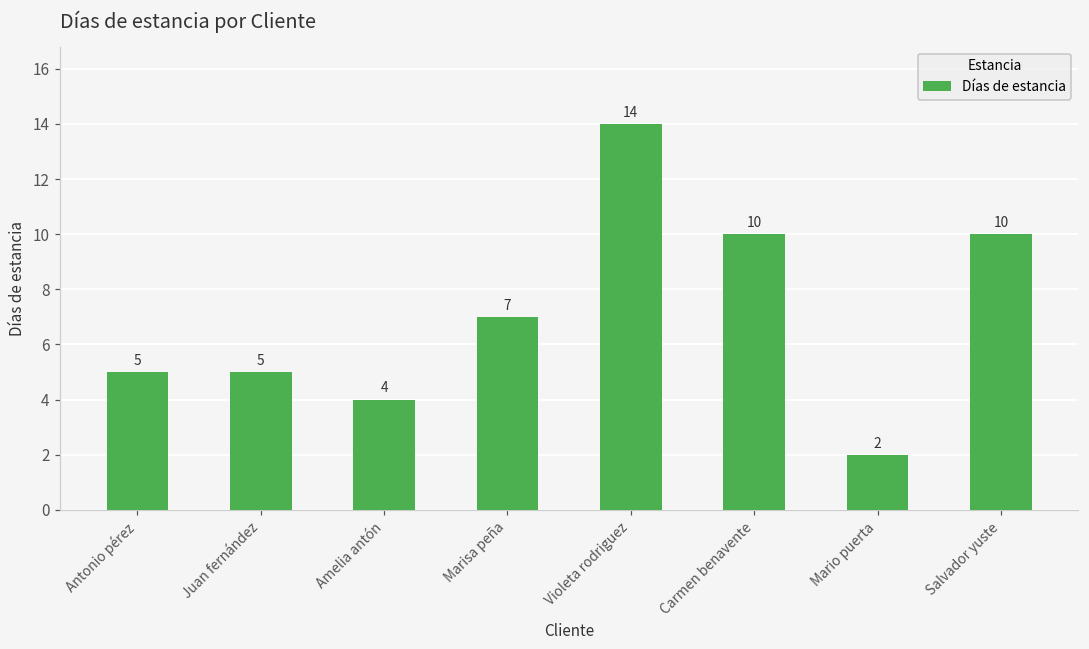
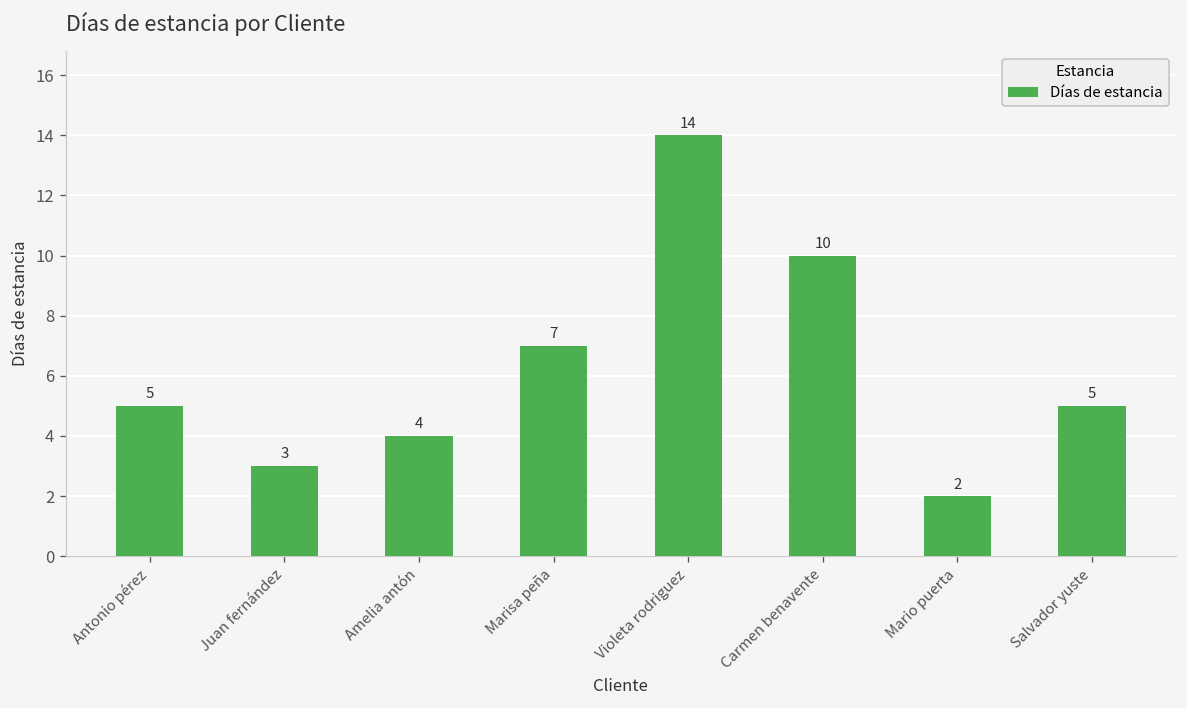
Juan fernández: 5 -> 3
Salvador yuste: 10 -> 5
